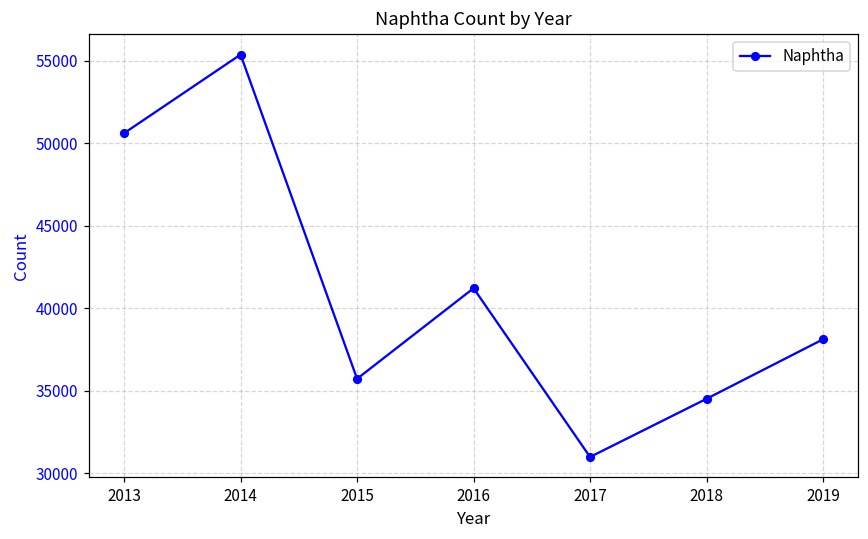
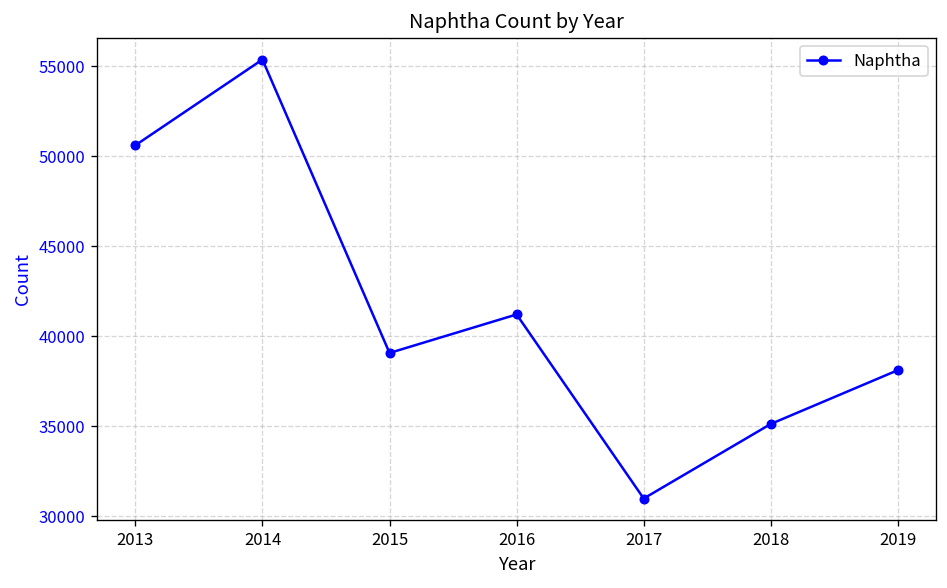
2015: 35700 -> 39100
2018: 34500 -> 35100
